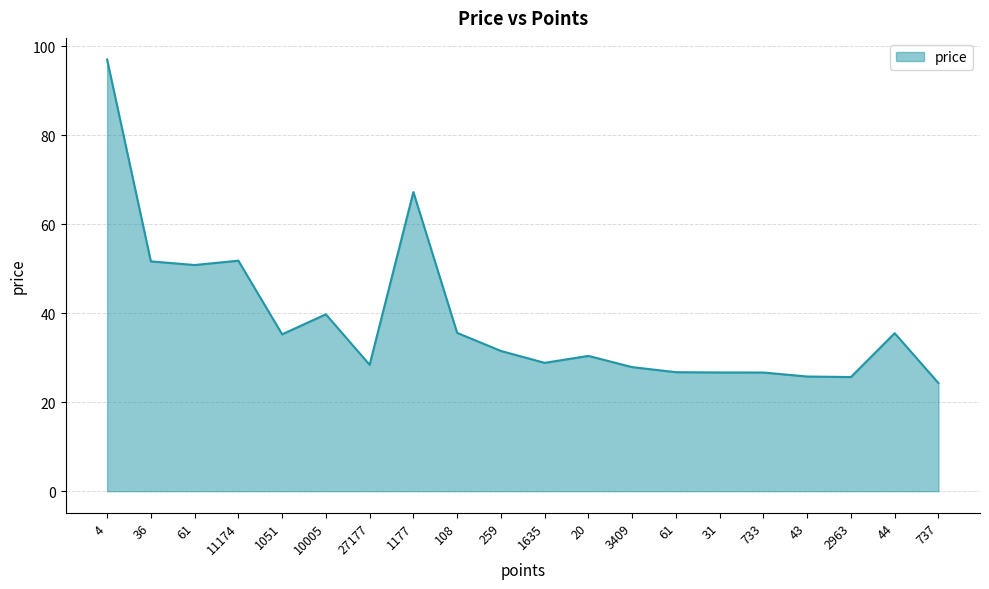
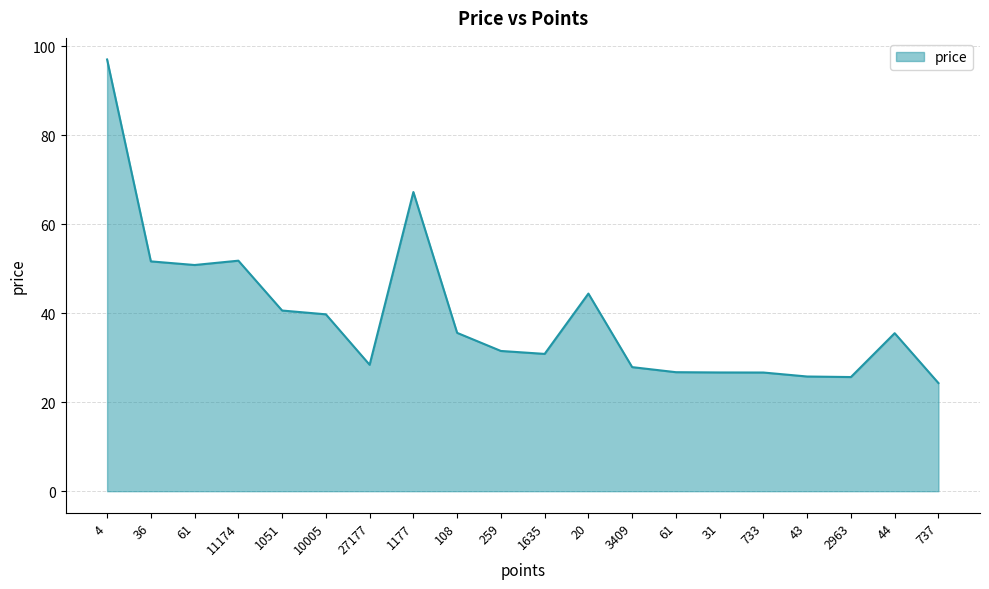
1051: 35 -> 41
1635: 29 -> 31
20: 30 -> 44
